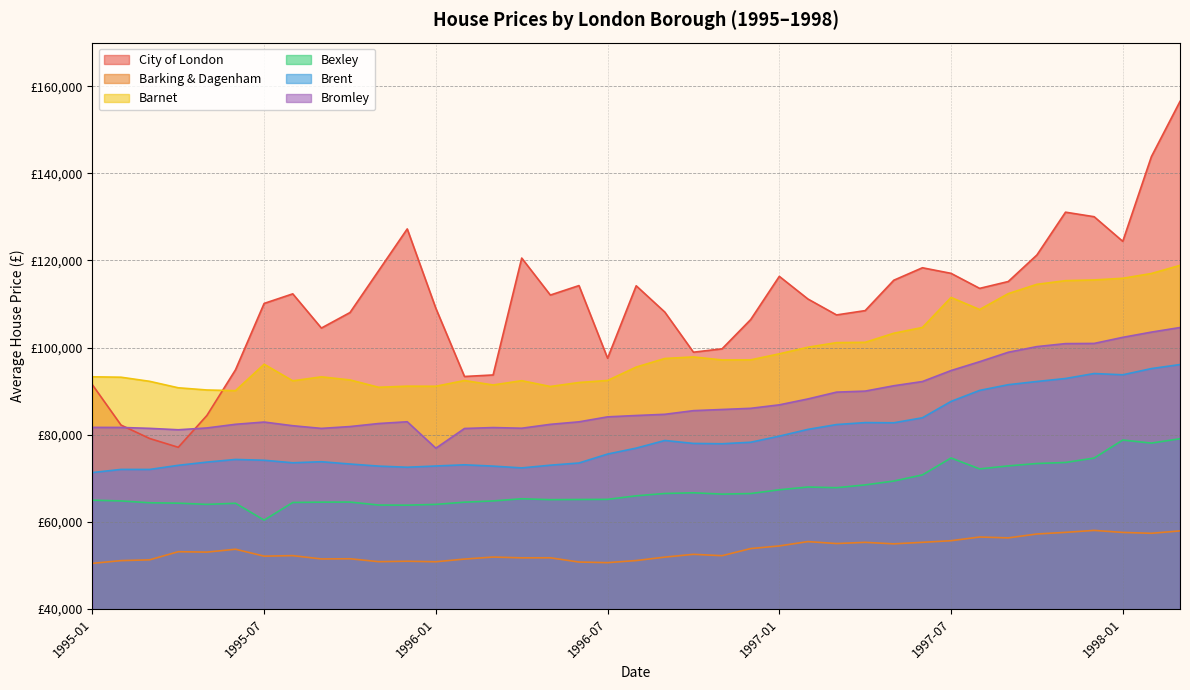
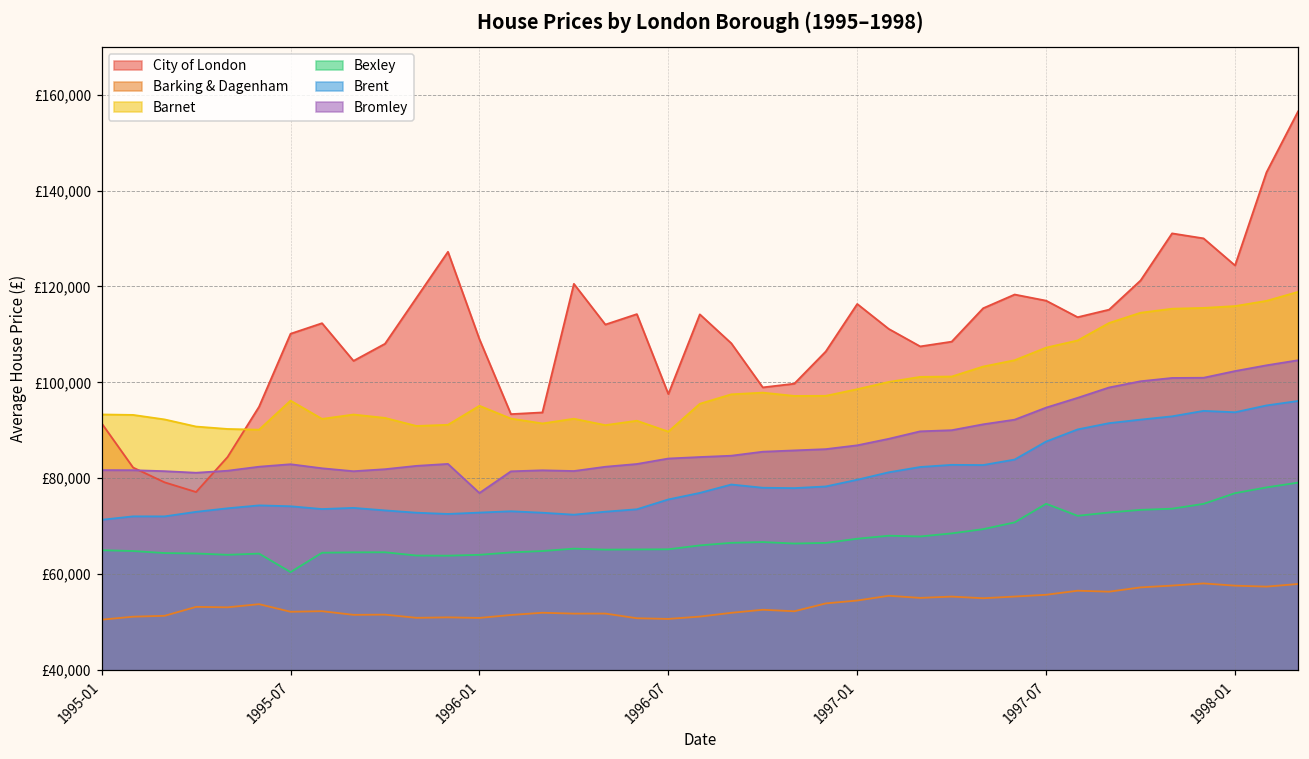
Barnet, 1996-01: £91,000 -> £95,000
Barnet, 1996-07: £92,000 -> £90,000
Barnet, 1997-07: £112,000 -> £107,000
Bexley, 1998-01: £79,000 -> £77,000
